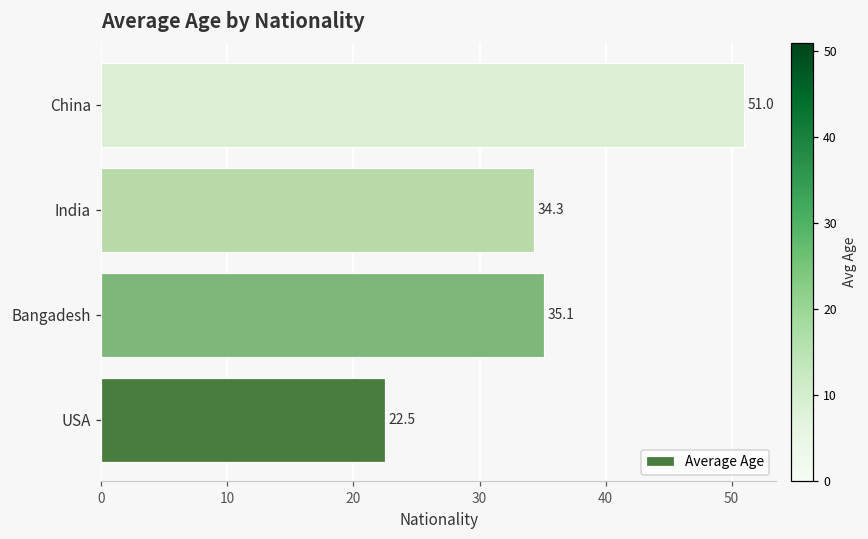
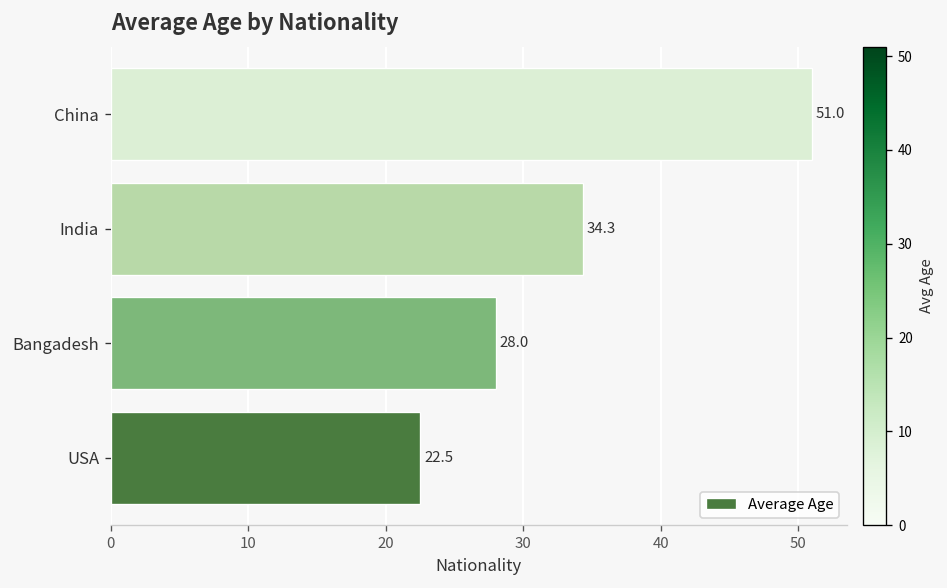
Bangadesh: 35.1 -> 28.0
